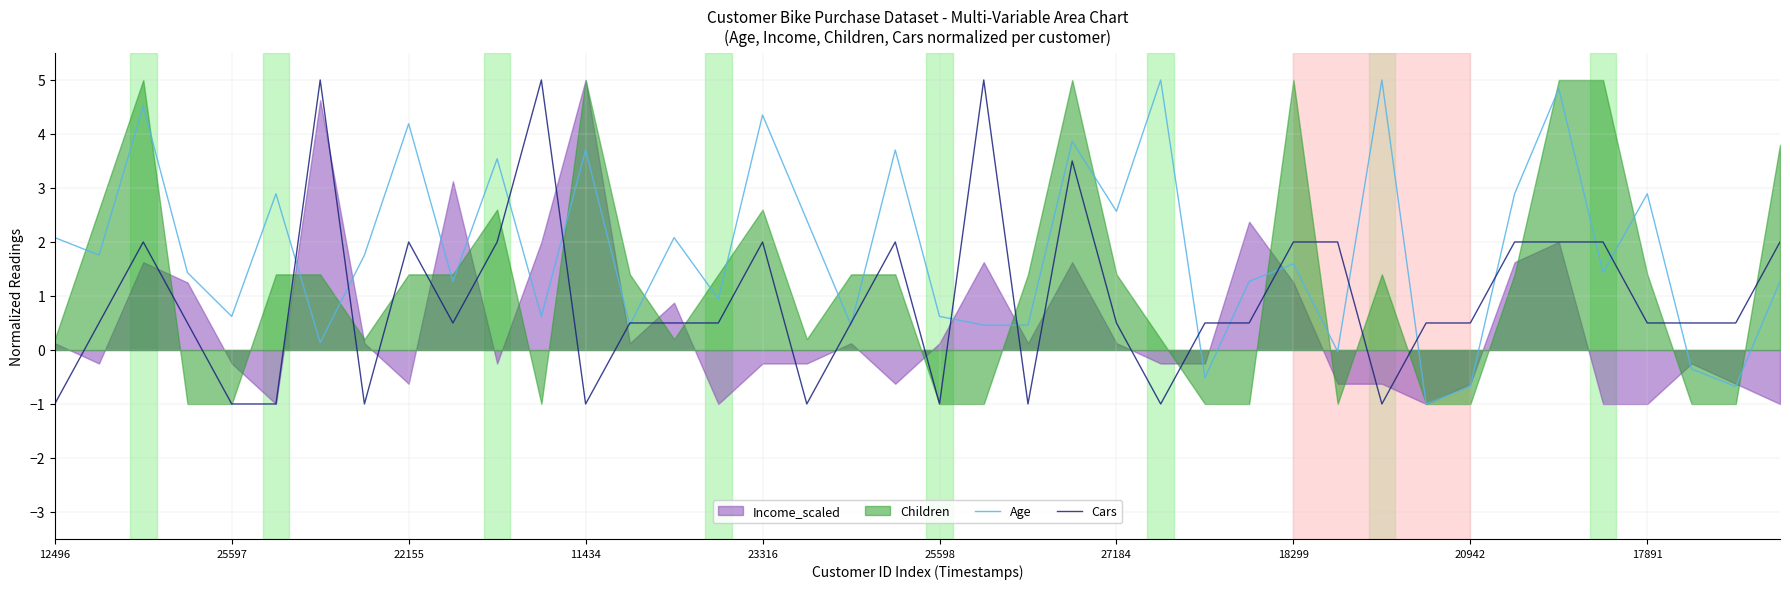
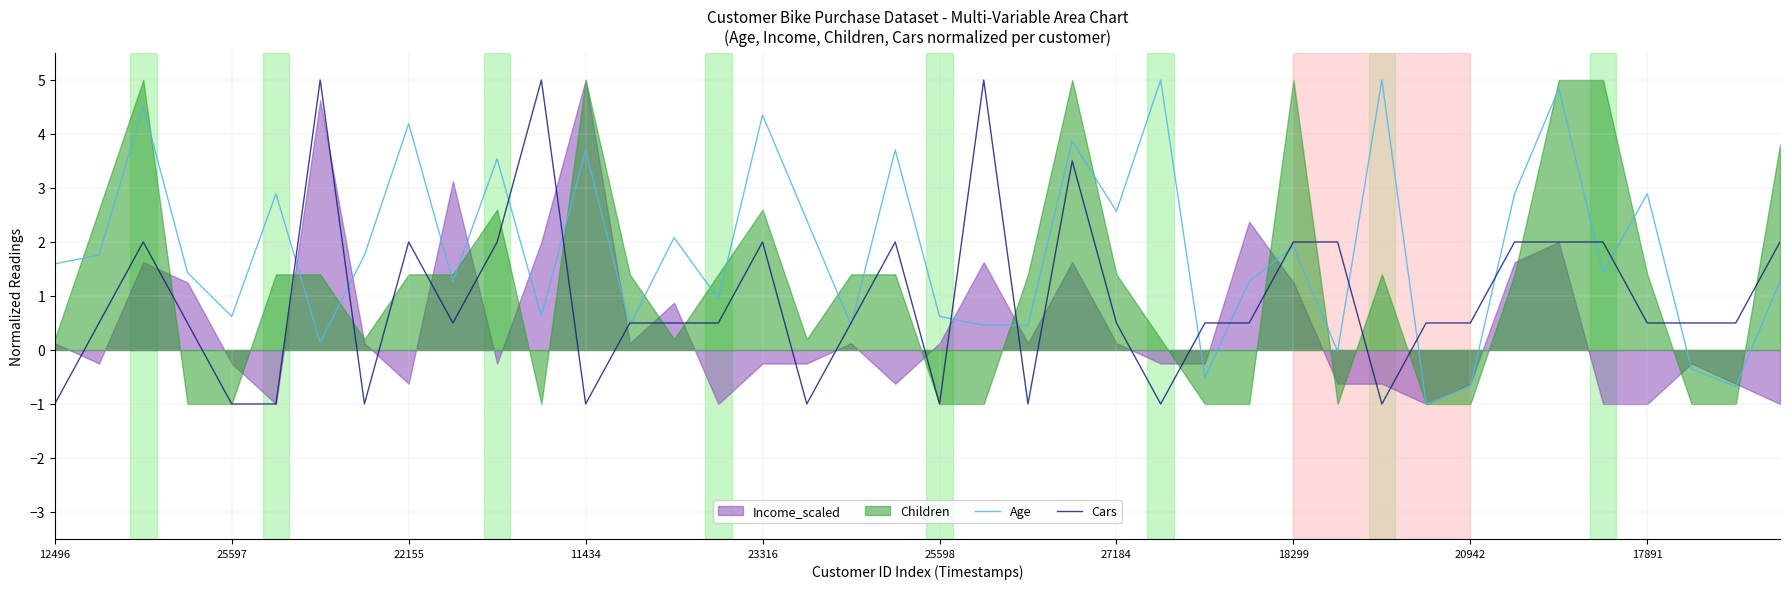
Age, 12496: 2.1 -> 1.6
Age, 18299: 1.6 -> 1.9
